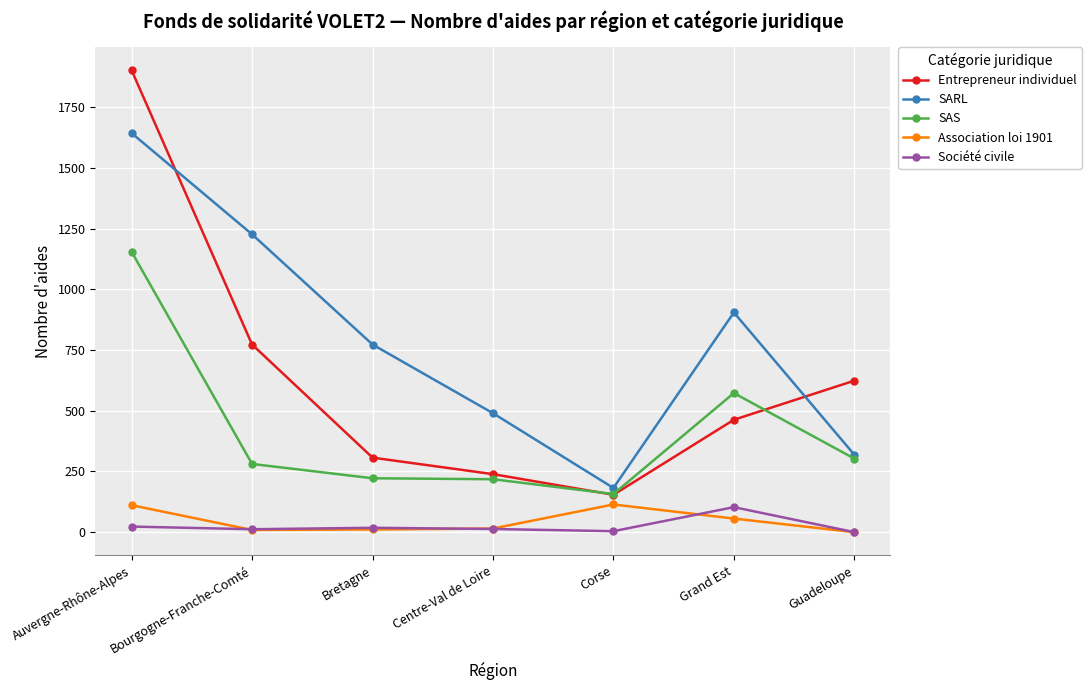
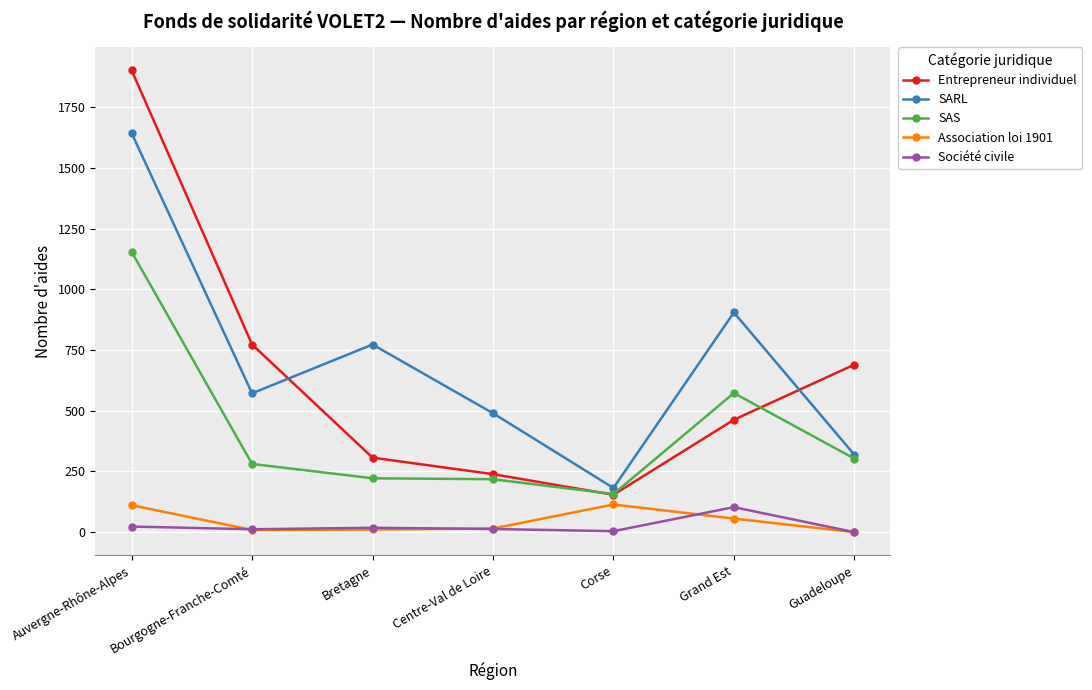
SARL, Bourgogne-Franche-Comté: 1230 -> 570
Entrepreneur individuel, Guadeloupe: 620 -> 690
